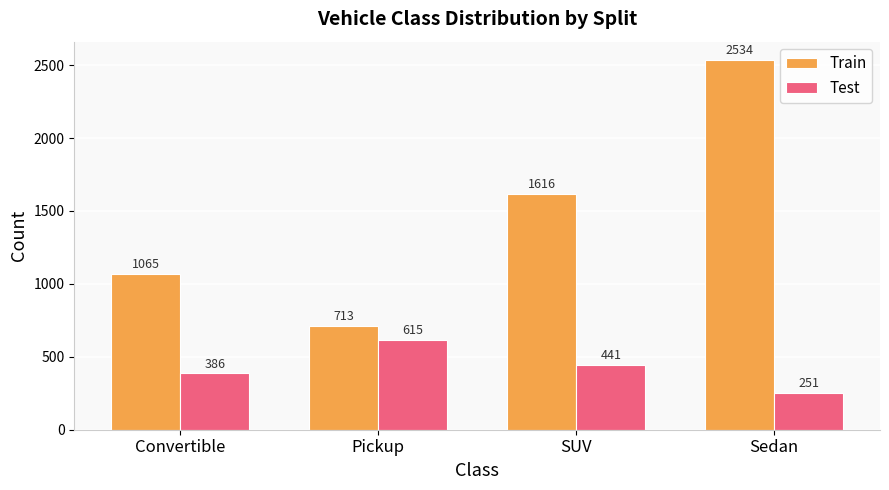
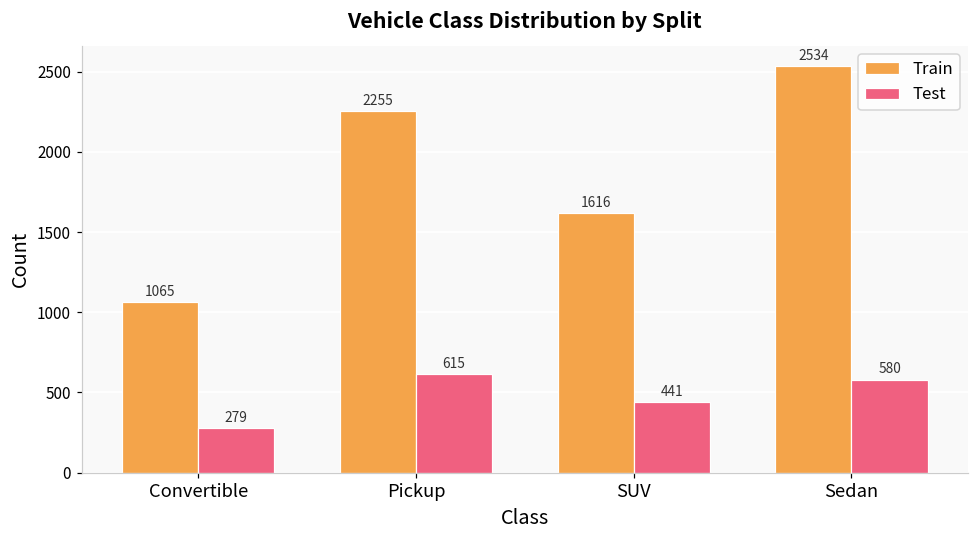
Test, Convertible: 386 -> 279
Train, Pickup: 713 -> 2255
Test, Sedan: 251 -> 580
